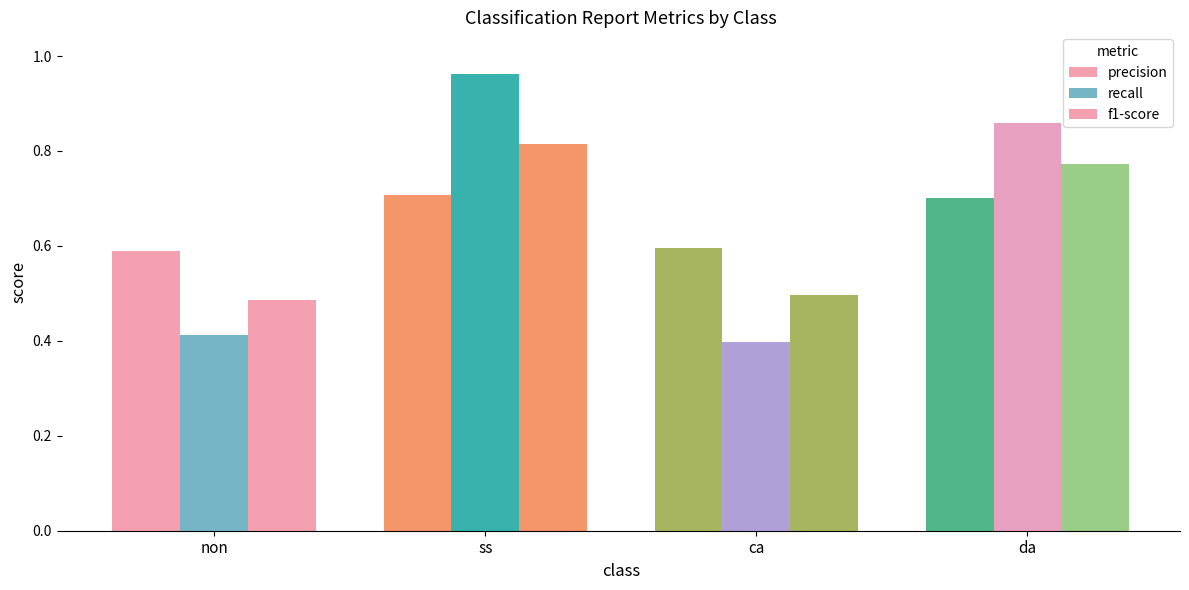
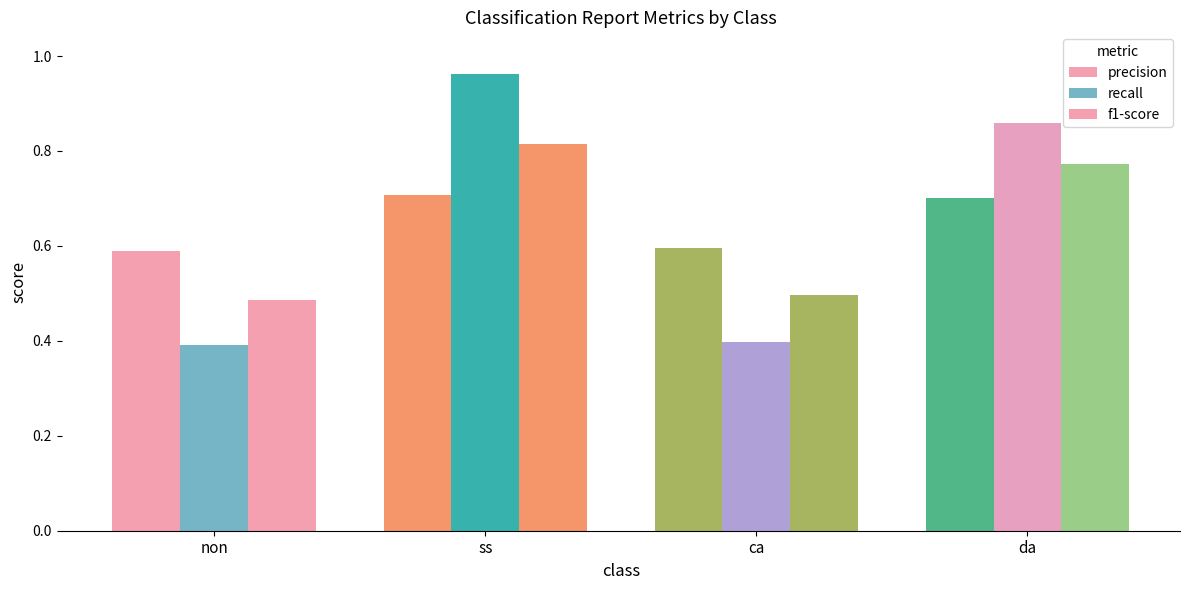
recall, non: 0.41 -> 0.39
